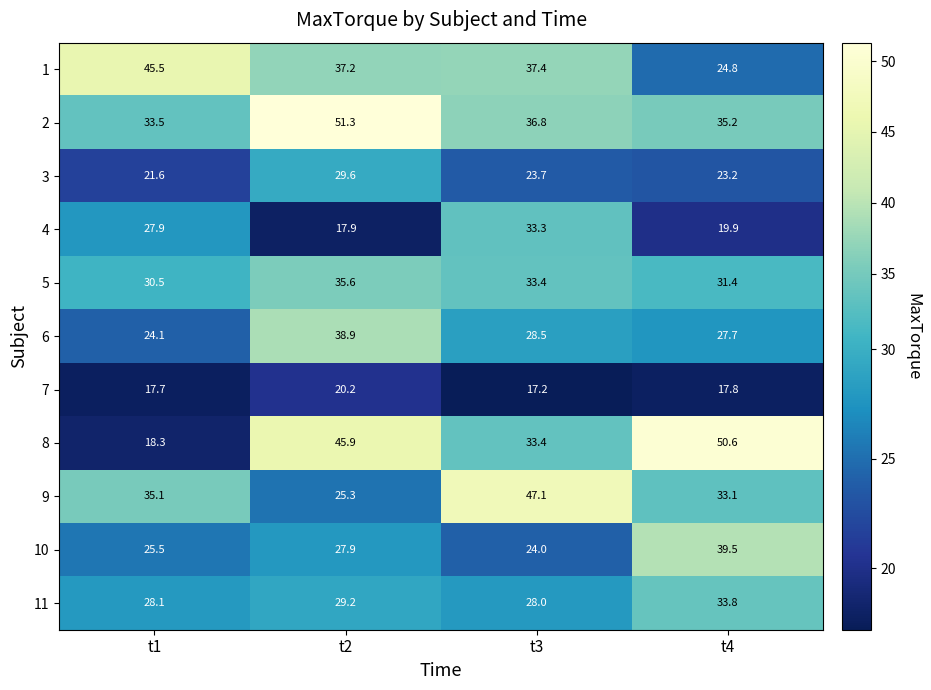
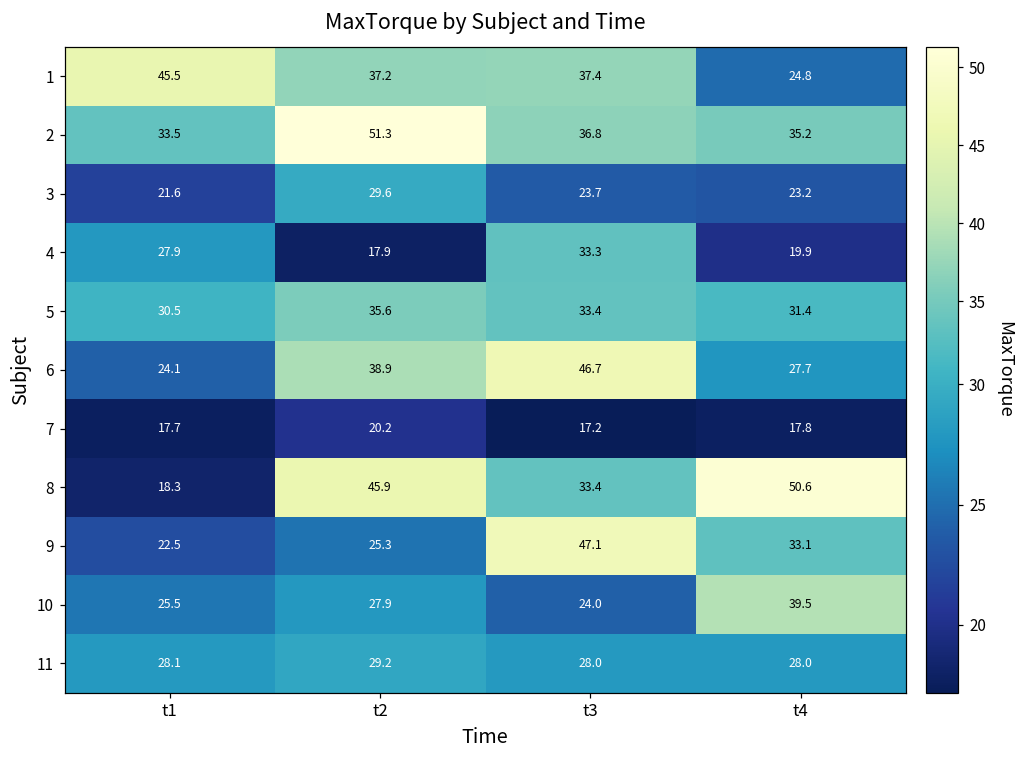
6, t3: 28.5 -> 46.7
9, t1: 35.1 -> 22.5
11, t4: 33.8 -> 28.0
